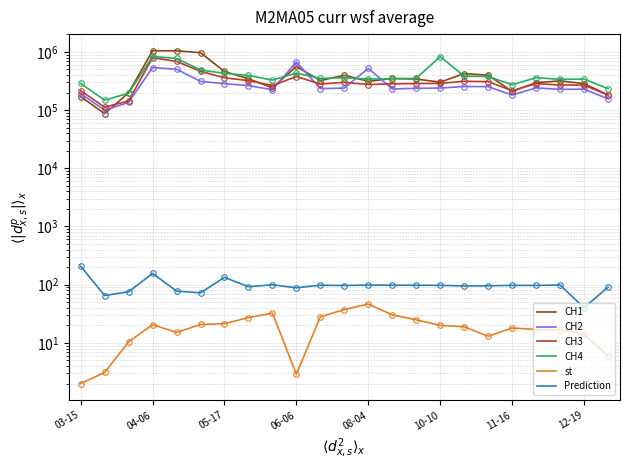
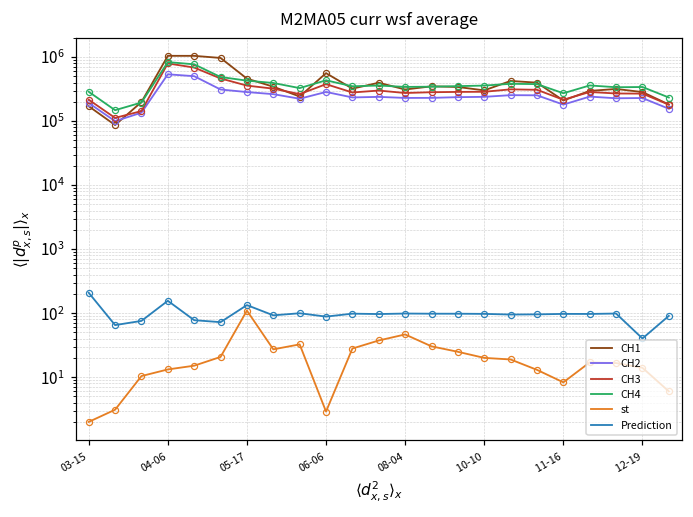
st, 04-06: 21 -> 13
st, 05-17: 21 -> 110
CH2, 06-06: 700000 -> 300000
CH2, 08-04: 500000 -> 230000
CH4, 10-10: 800000 -> 400000
st, 11-16: 18 -> 8
